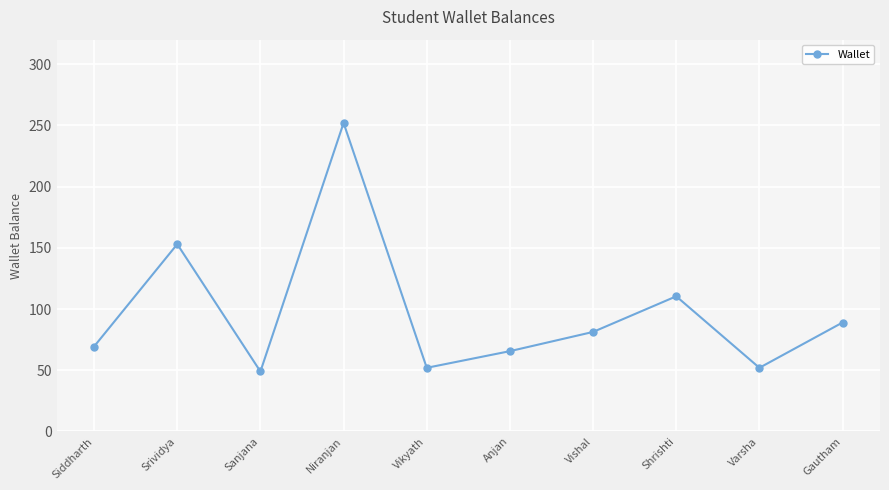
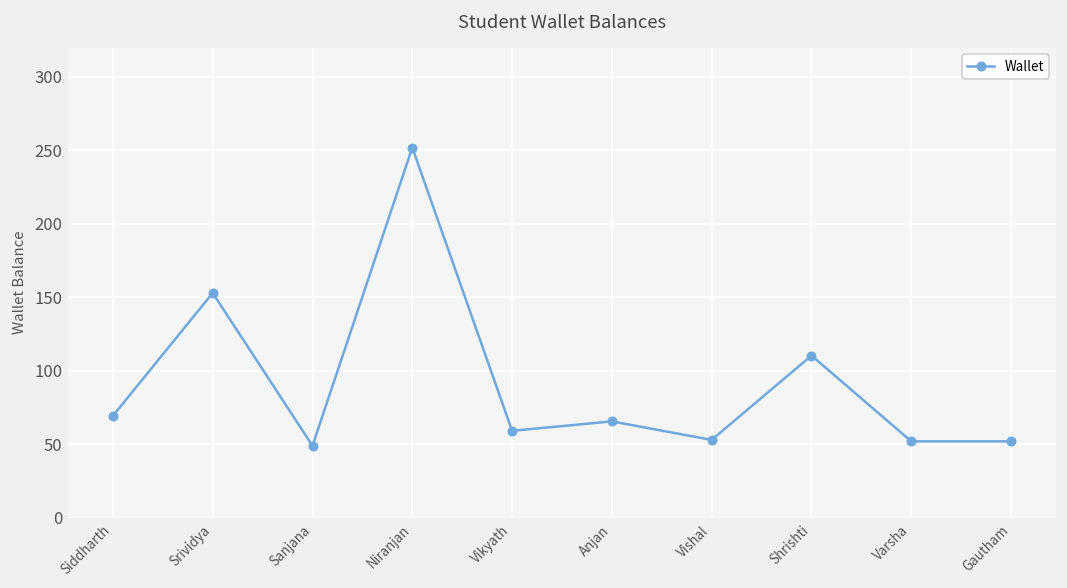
Vikyath: 52 -> 59
Vishal: 81 -> 53
Gautham: 89 -> 52
